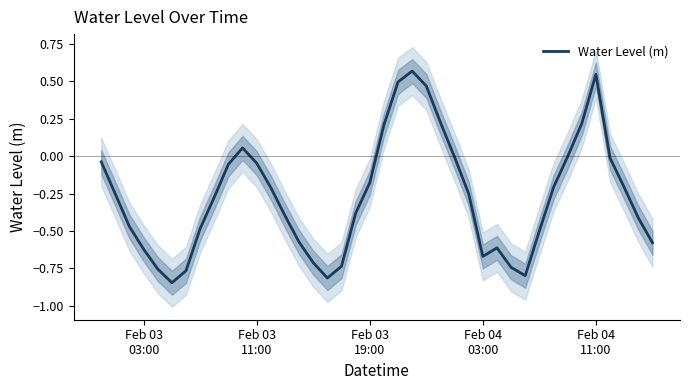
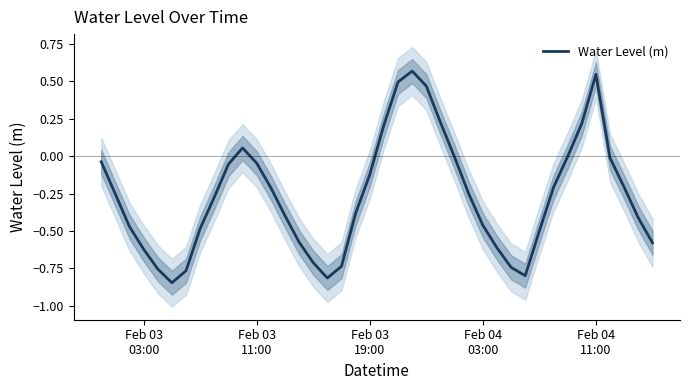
Water Level (m), Feb 03 19:00: -0.18 -> -0.12
Water Level (m), Feb 04 03:00: -0.67 -> -0.46
